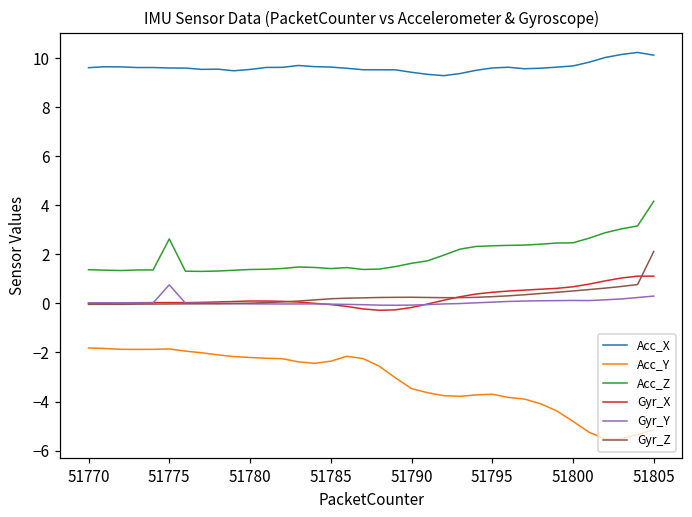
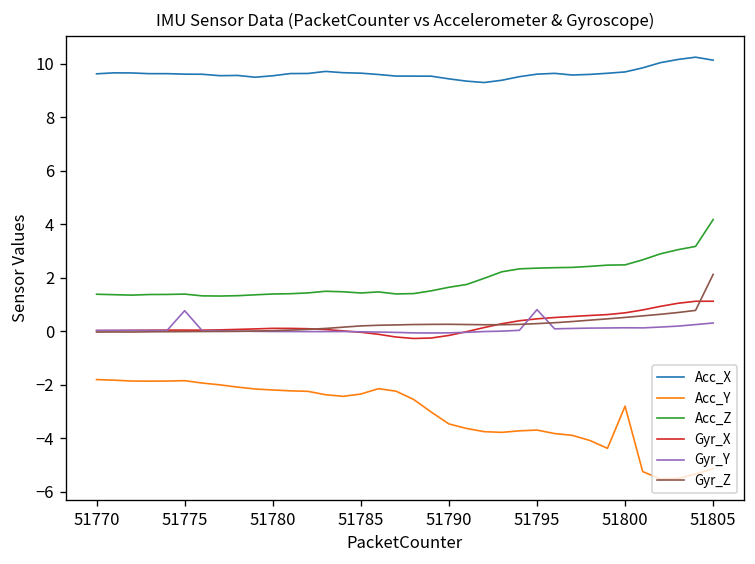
Acc_Z, 51775: 2.6 -> 1.4
Gyr_Y, 51795: 0.1 -> 0.8
Acc_Y, 51800: -4.8 -> -2.8
